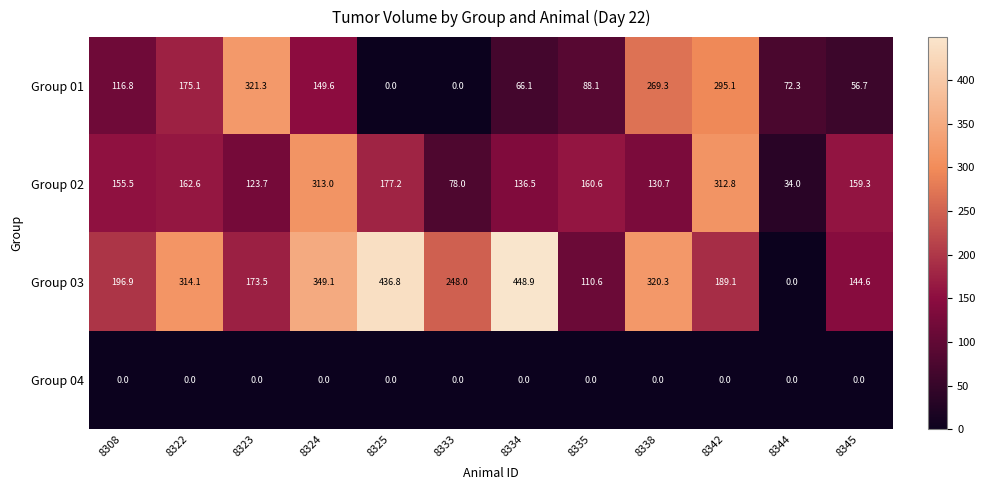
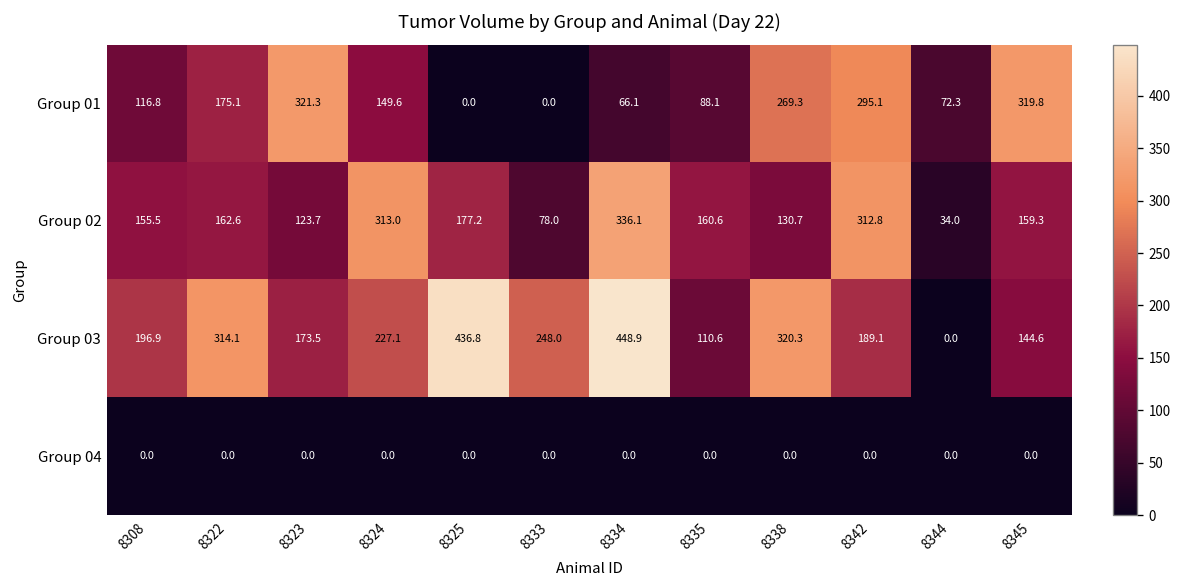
Group 01, 8345: 56.7 -> 319.8
Group 02, 8334: 136.5 -> 336.1
Group 03, 8324: 349.1 -> 227.1
